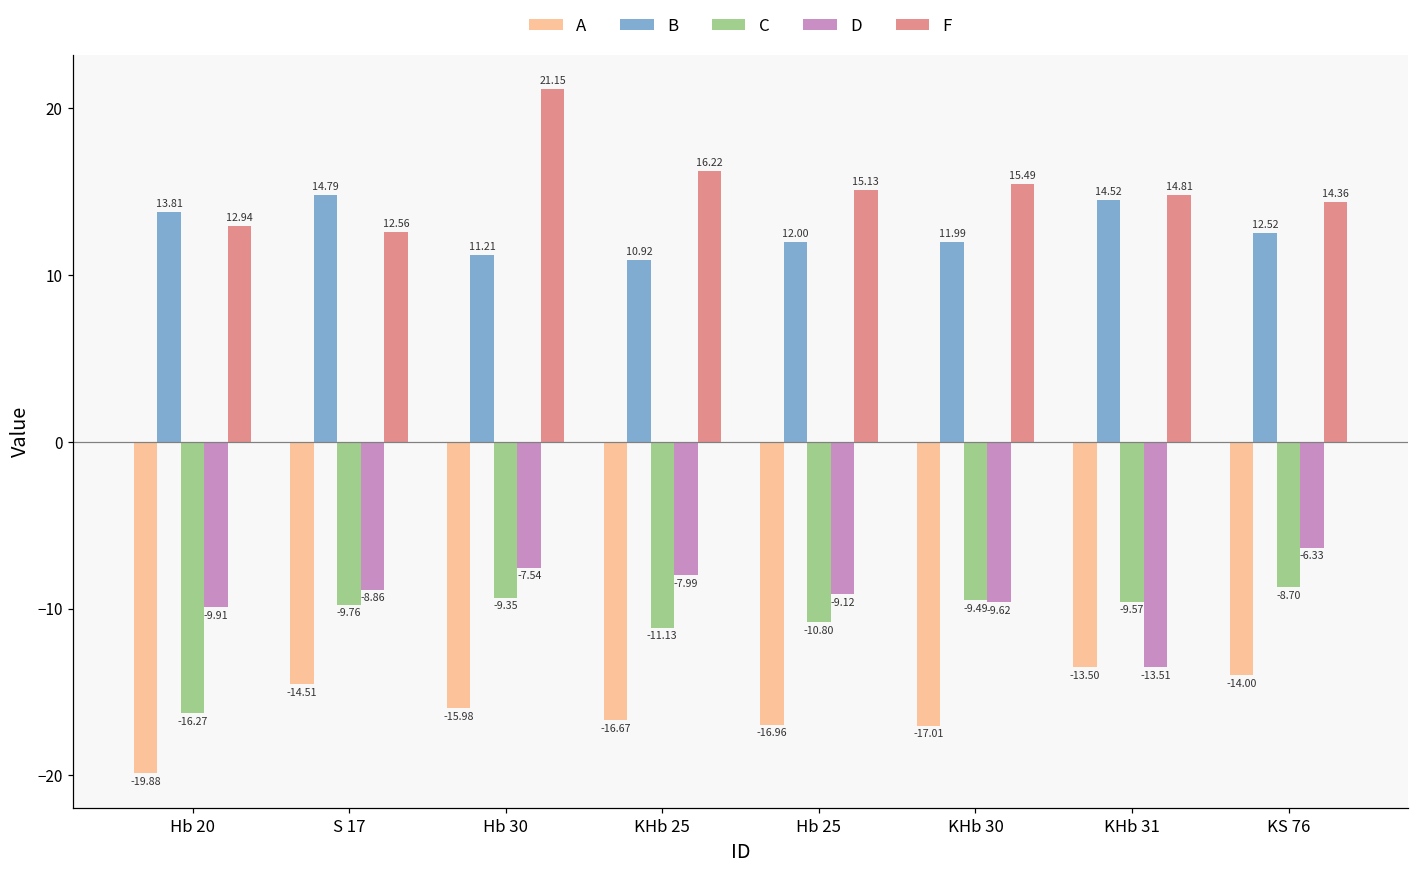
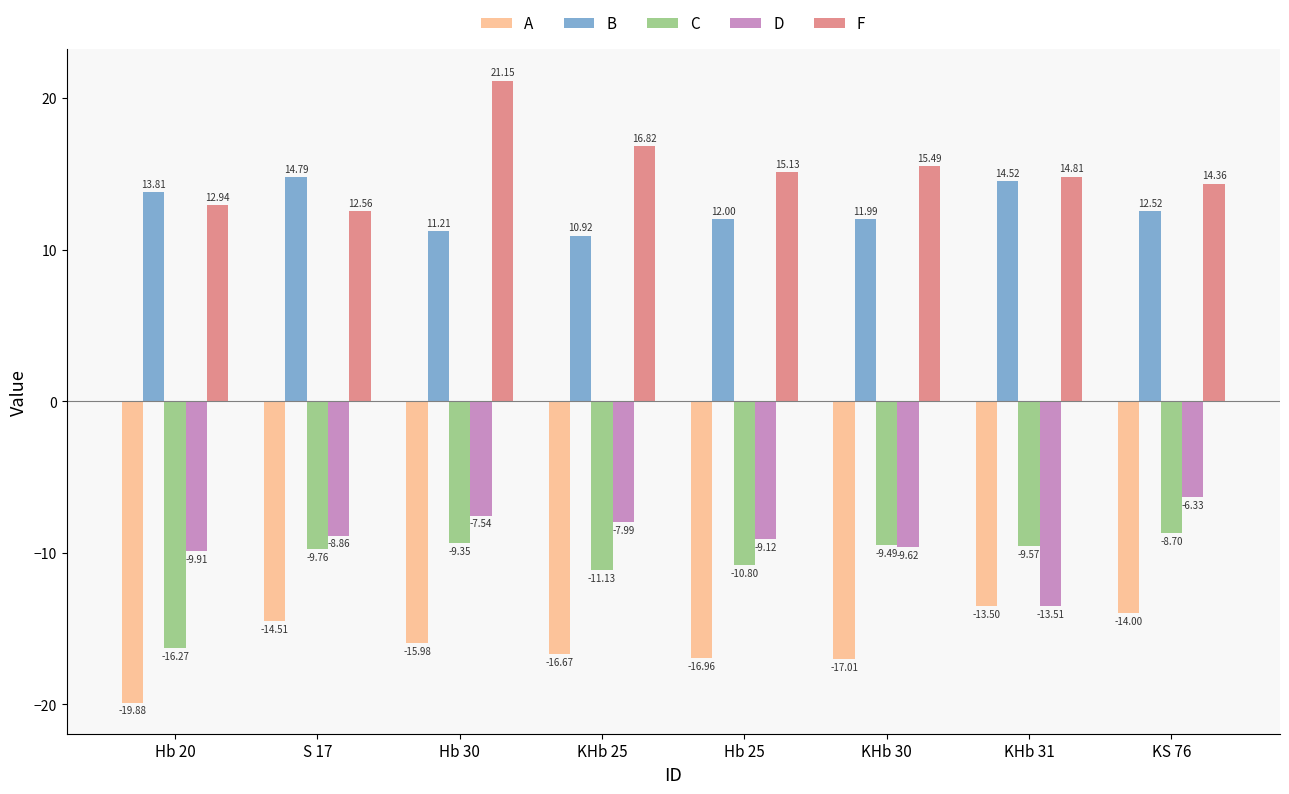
F, KHb 25: 16.22 -> 16.82
